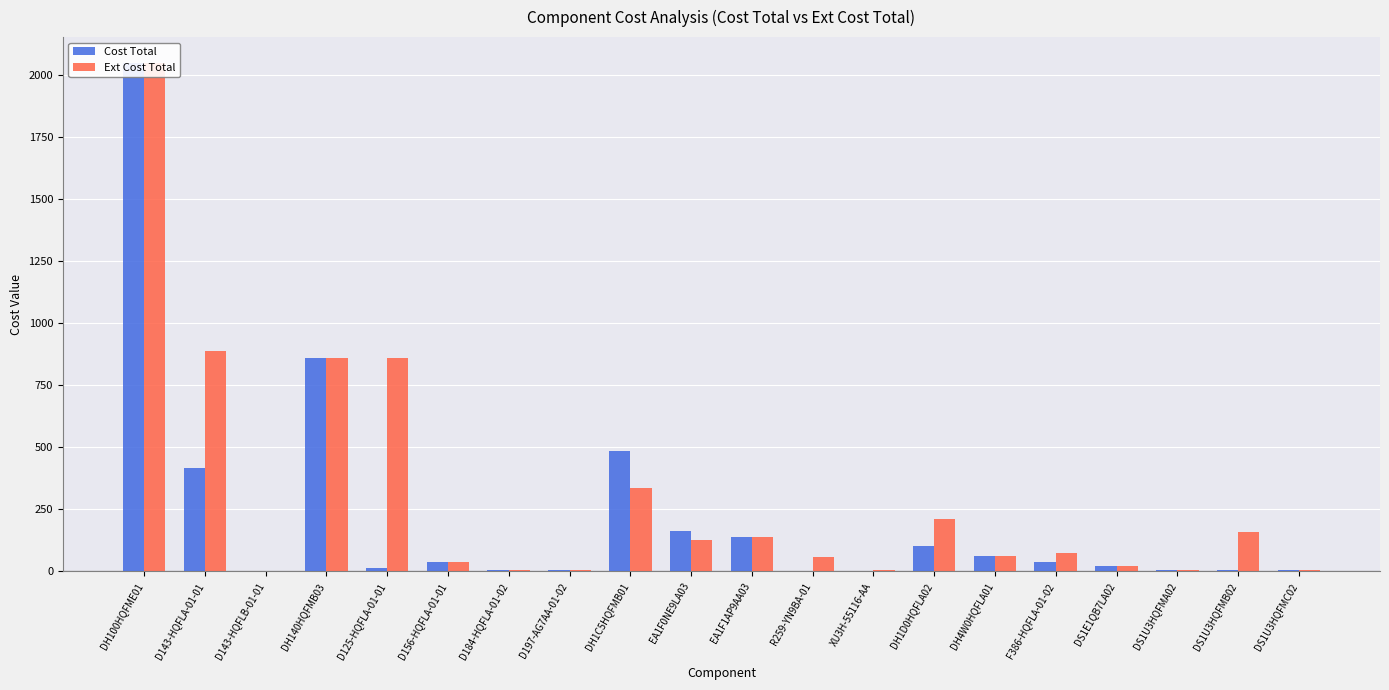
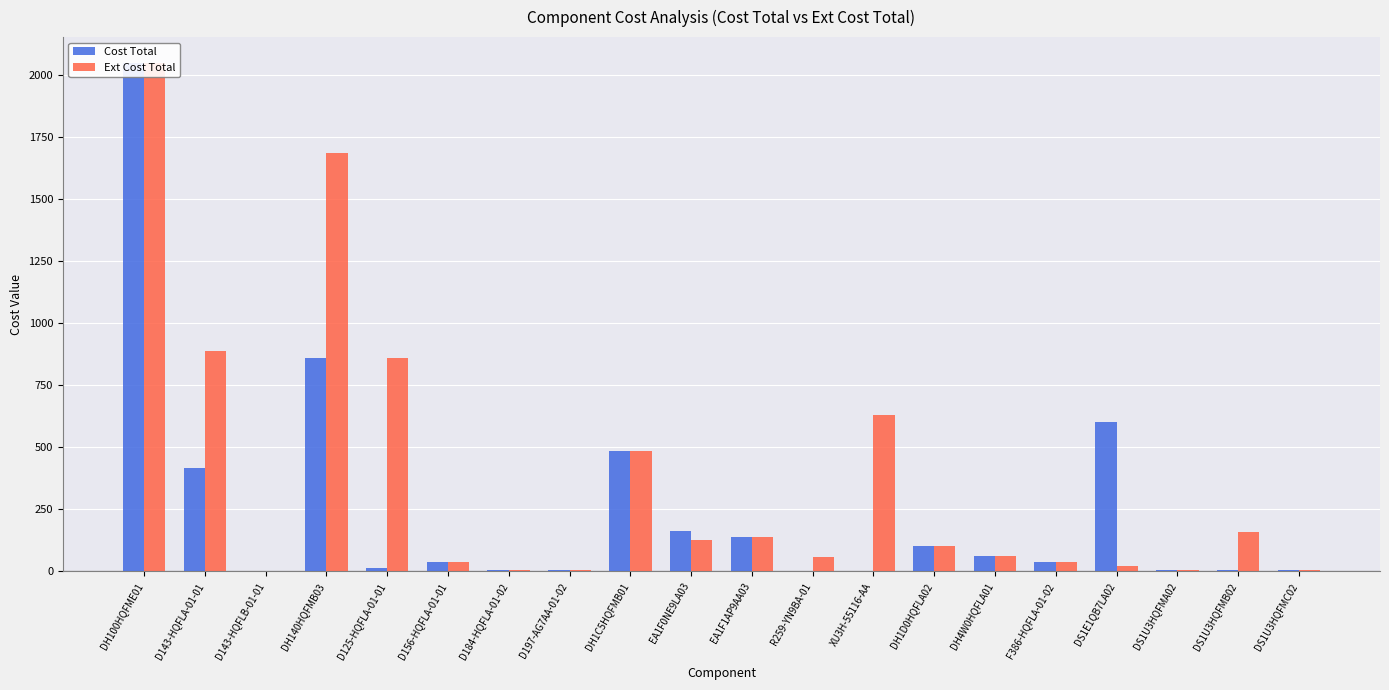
Ext Cost Total, DH140HQFMB03: 860 -> 1690
Ext Cost Total, DH1C5HQFMB01: 340 -> 490
Ext Cost Total, XU3H-55116-AA: 0 -> 630
Ext Cost Total, DH1D0HQFLA02: 210 -> 100
Ext Cost Total, F386-HQFLA-01-02: 70 -> 40
Cost Total, DS1E1QB7LA02: 20 -> 600
